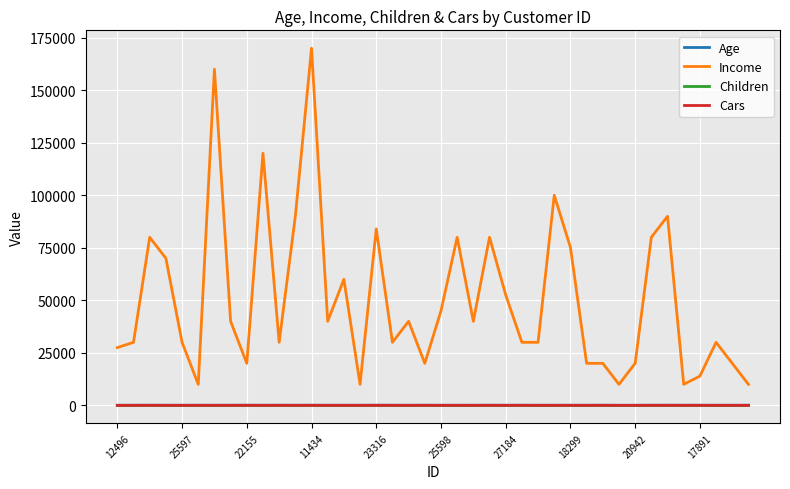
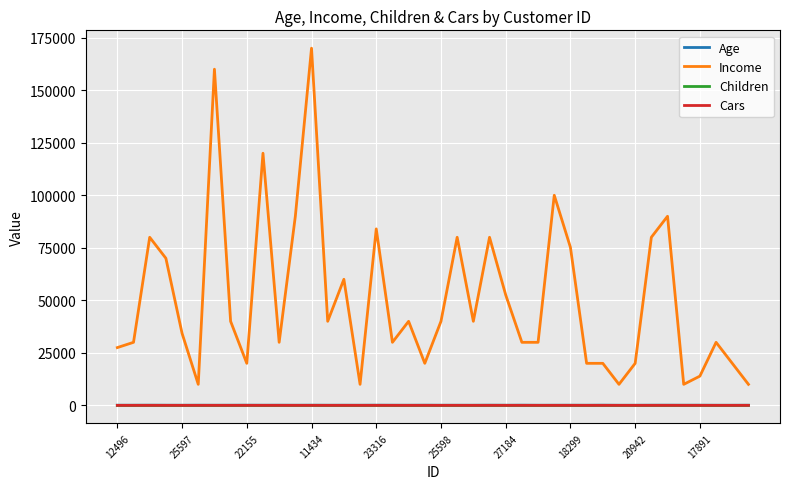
Income, 25597: 30000 -> 34000
Income, 25598: 45000 -> 40000
